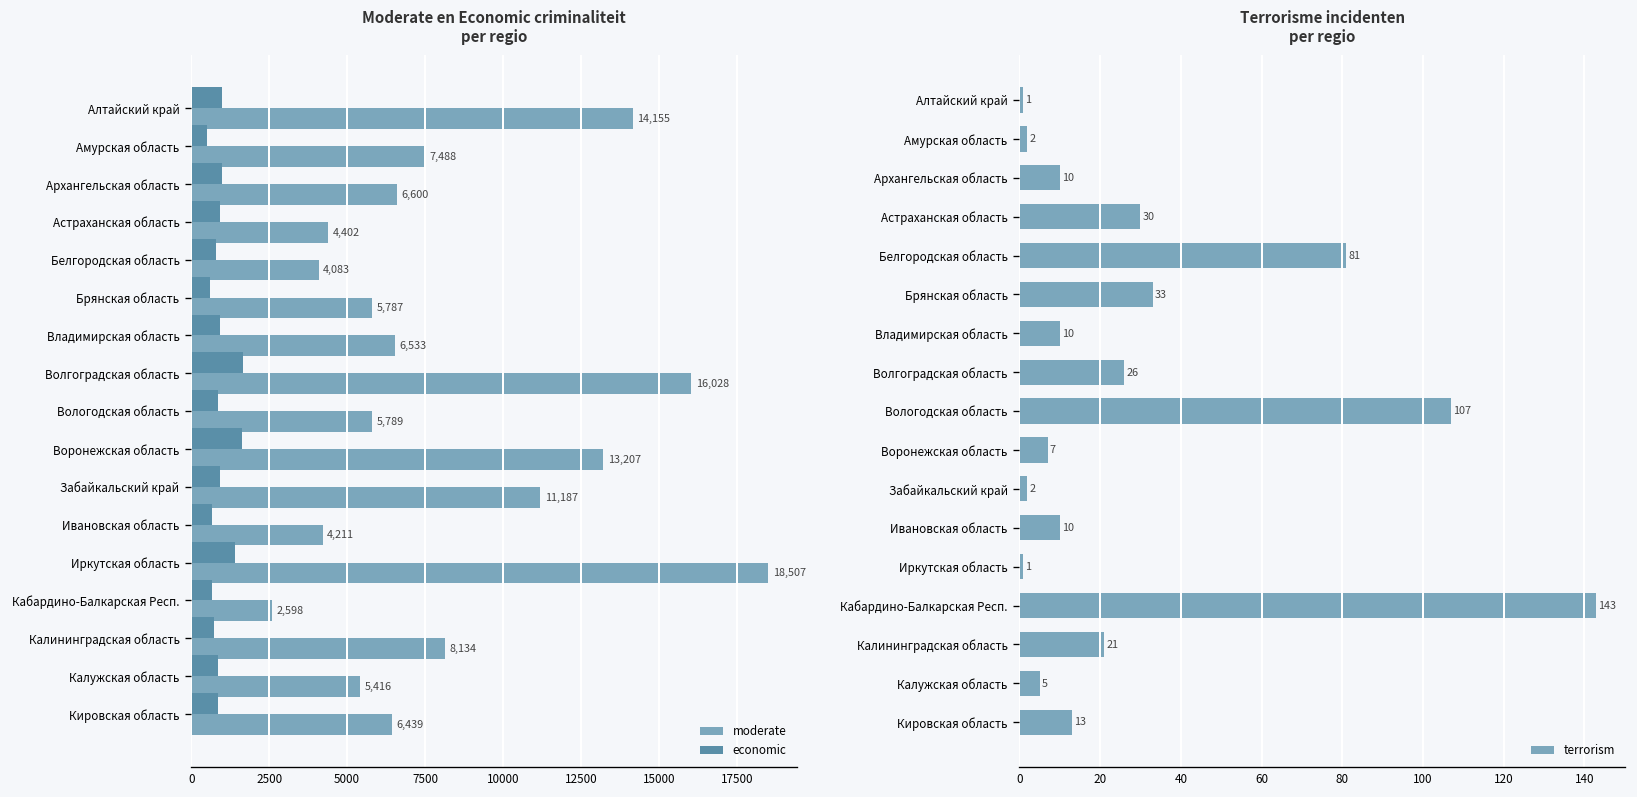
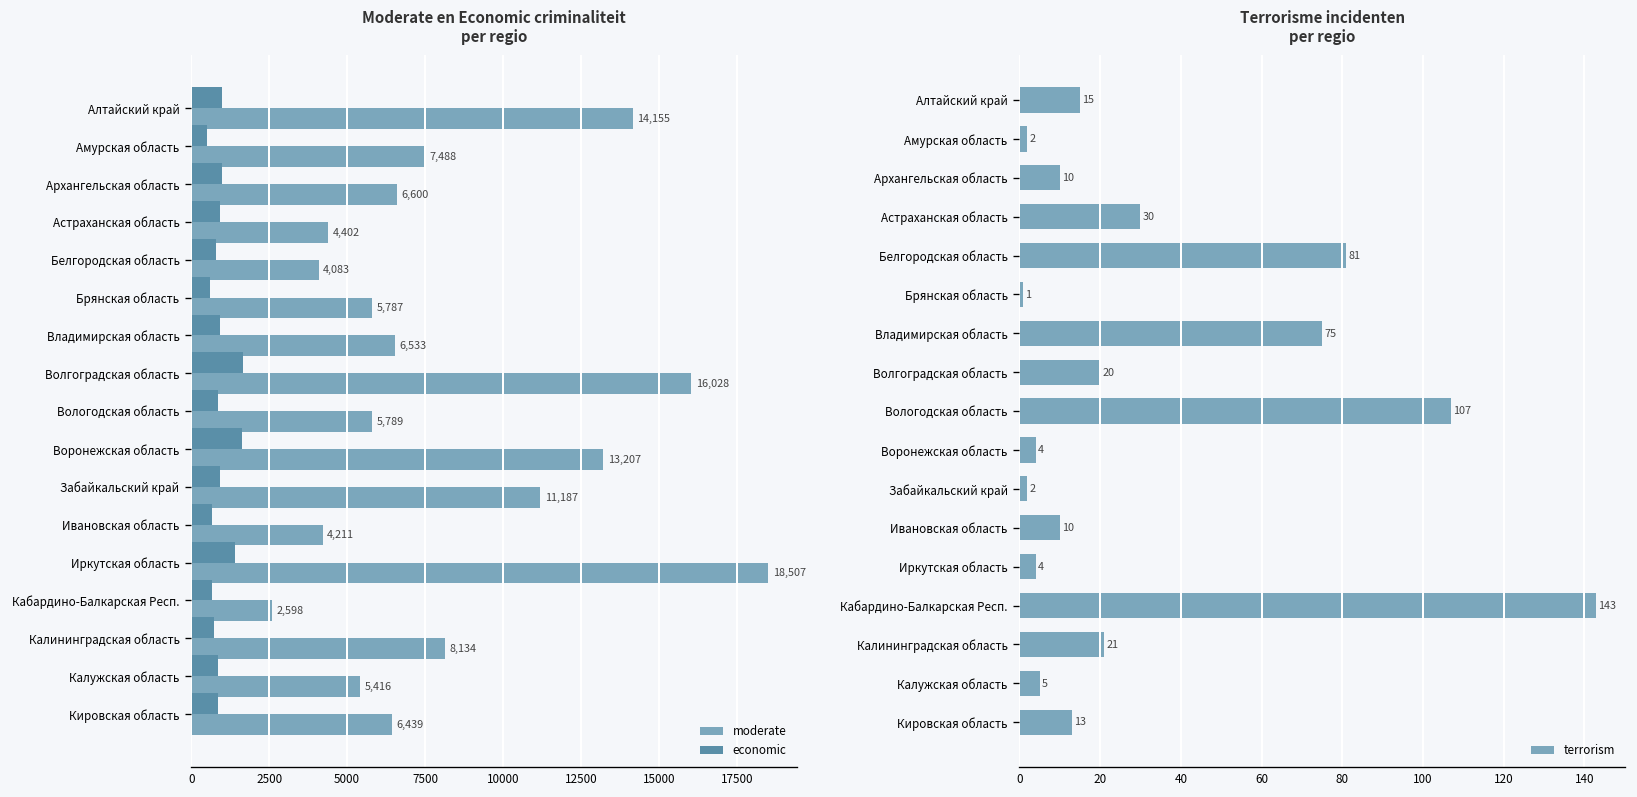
Terrorisme incidenten per regio, Алтайский край: 1 -> 15
Terrorisme incidenten per regio, Брянская область: 33 -> 1
Terrorisme incidenten per regio, Владимирская область: 10 -> 75
Terrorisme incidenten per regio, Волгоградская область: 26 -> 20
Terrorisme incidenten per regio, Воронежская область: 7 -> 4
Terrorisme incidenten per regio, Иркутская область: 1 -> 4
